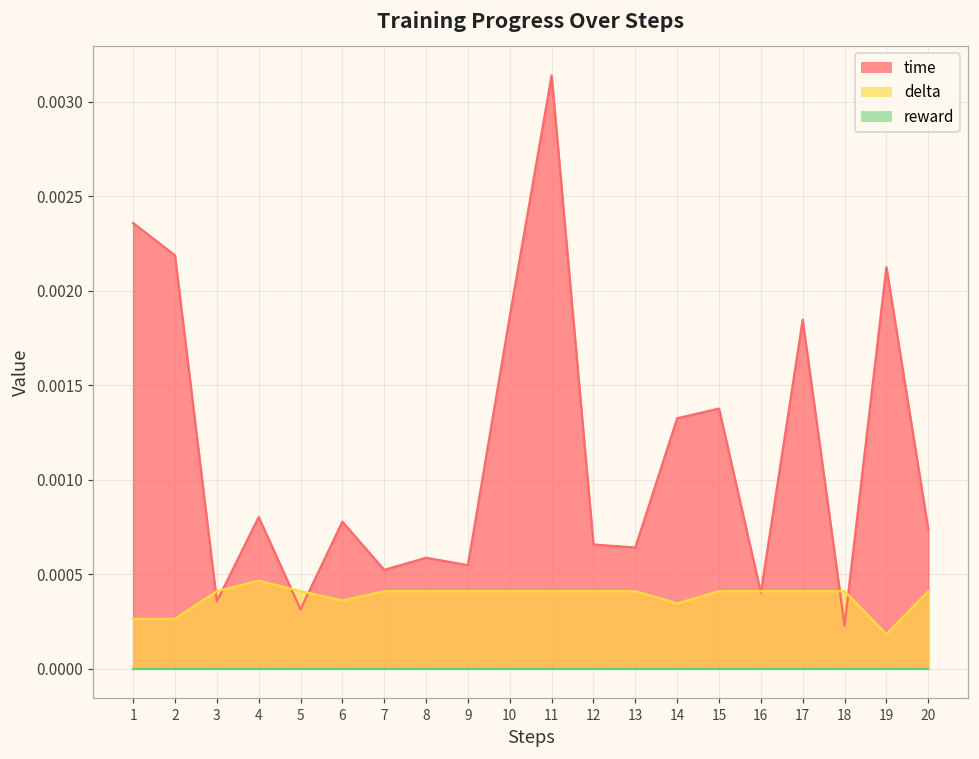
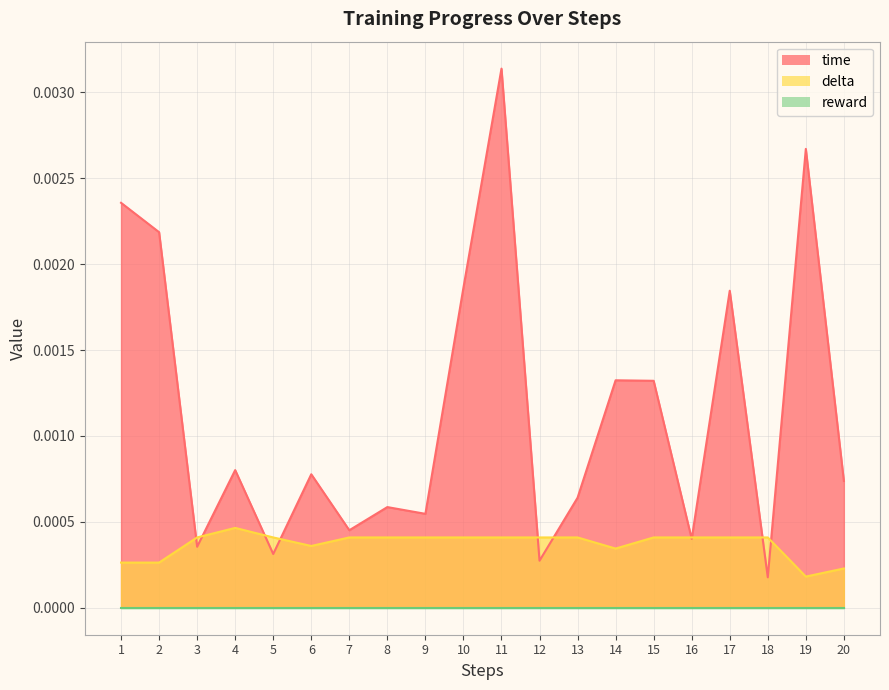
time, 7: 0.00052 -> 0.00045
time, 12: 0.00066 -> 0.00027
time, 15: 0.00138 -> 0.00132
time, 18: 0.00023 -> 0.00018
time, 19: 0.00212 -> 0.00267
delta, 20: 0.00041 -> 0.00023
